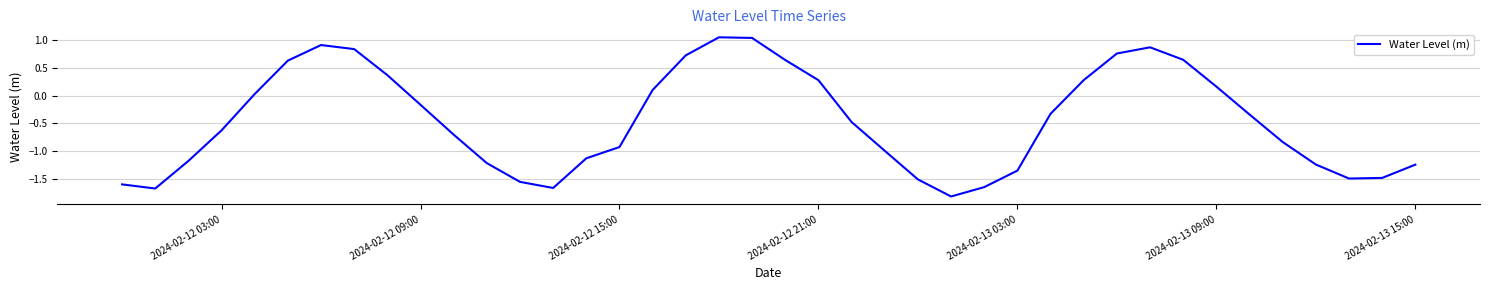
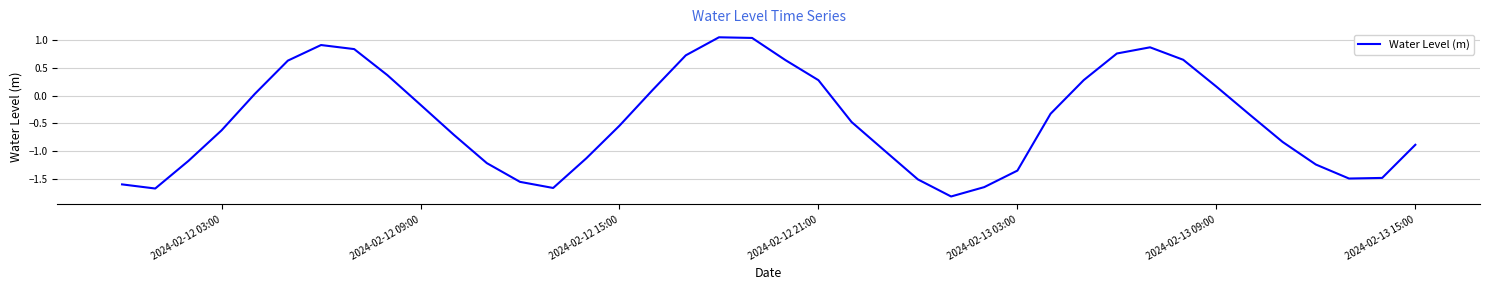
2024-02-12 15:00: -0.9 -> -0.5
2024-02-13 15:00: -1.2 -> -0.9
